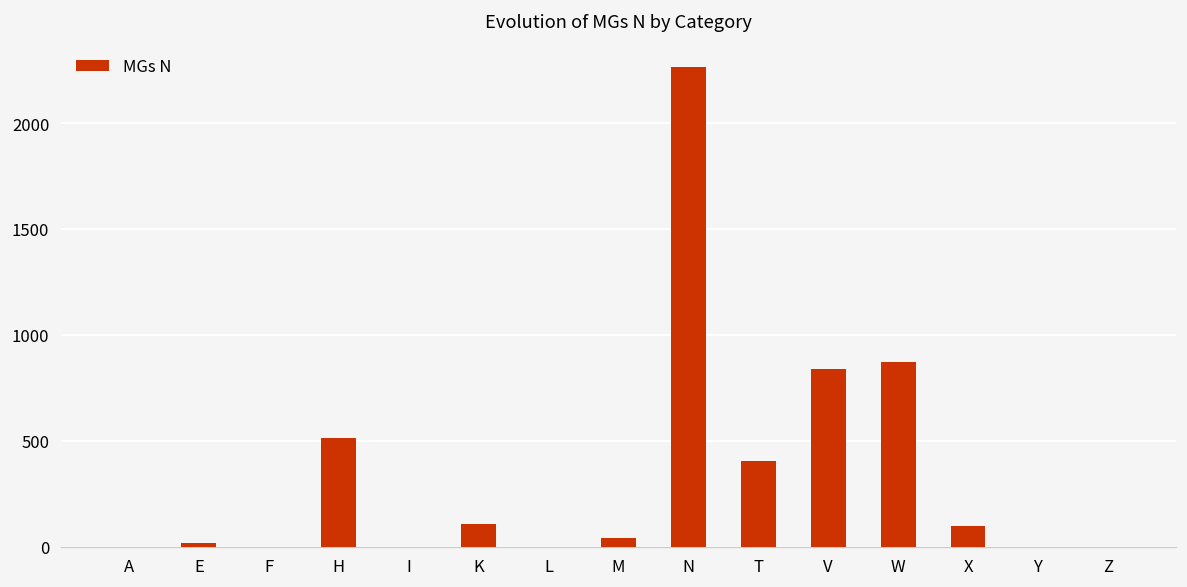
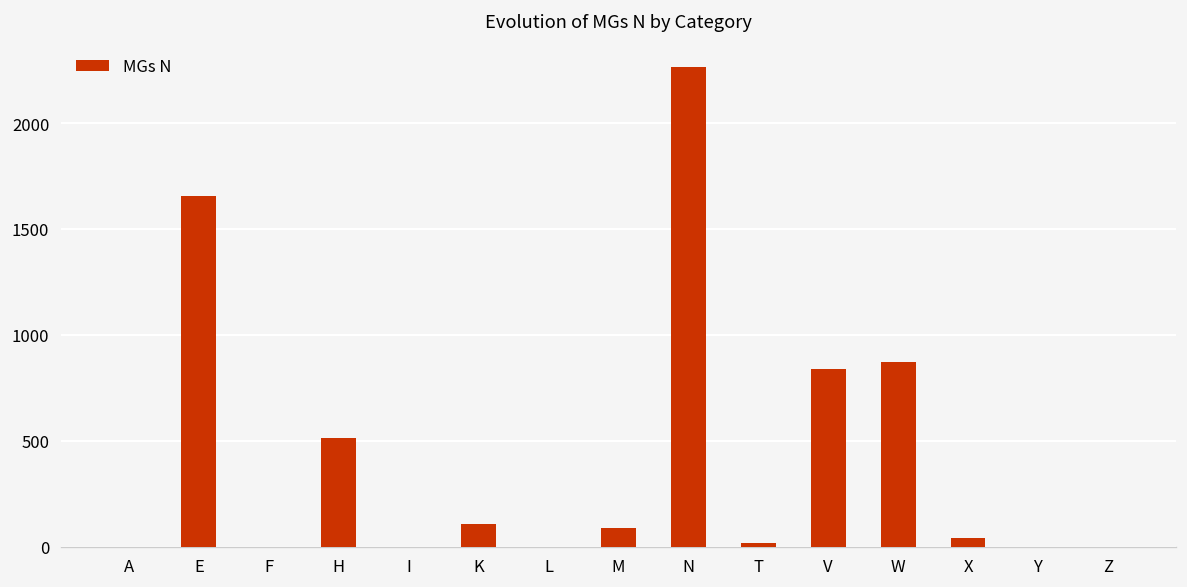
E: 20 -> 1660
M: 40 -> 90
T: 410 -> 20
X: 100 -> 40
